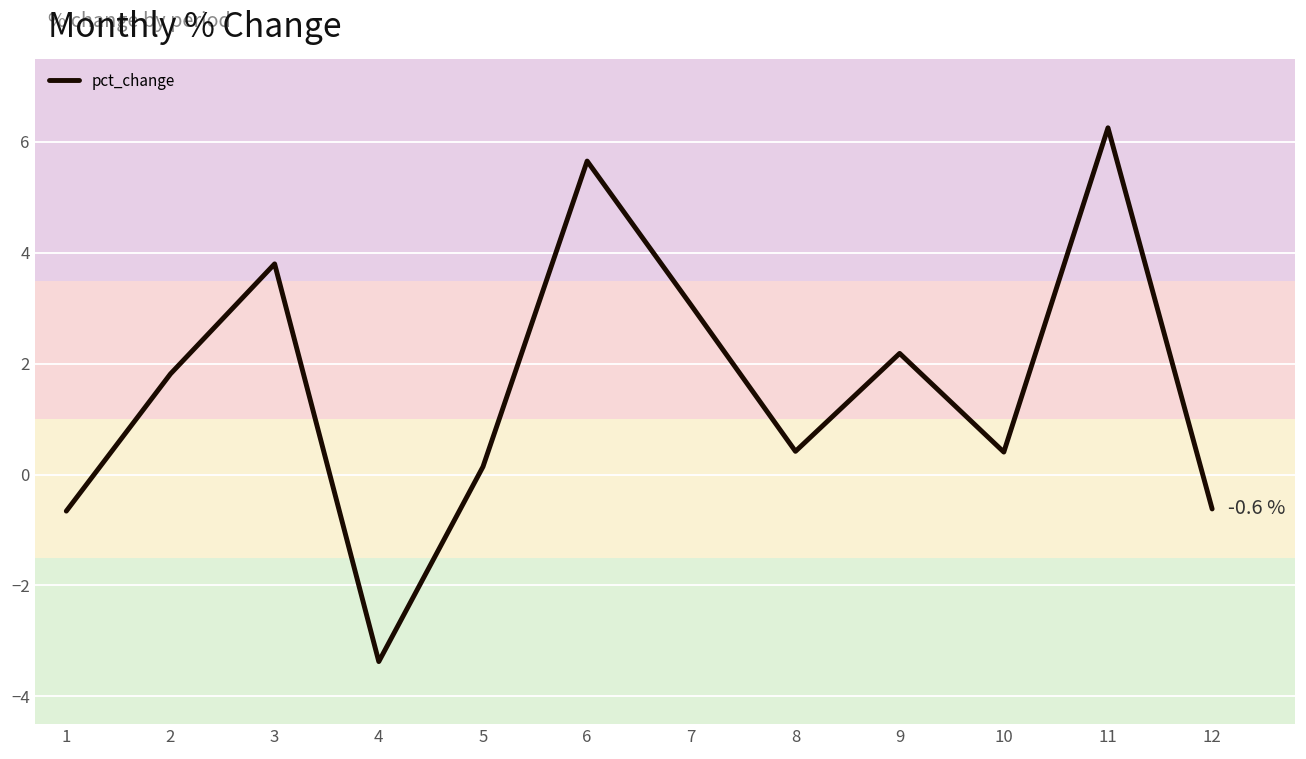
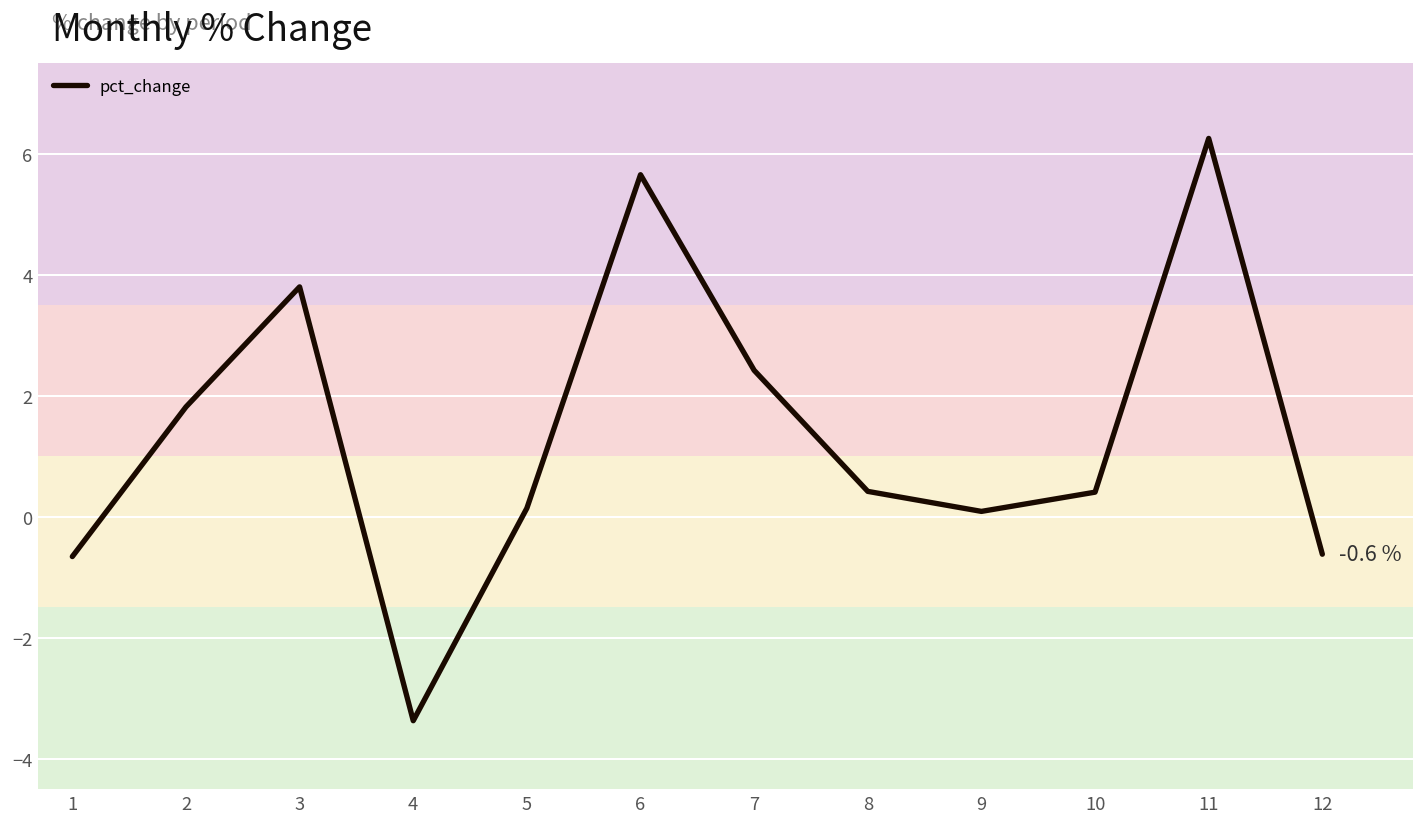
7: 3.1 -> 2.4
9: 2.2 -> 0.1
